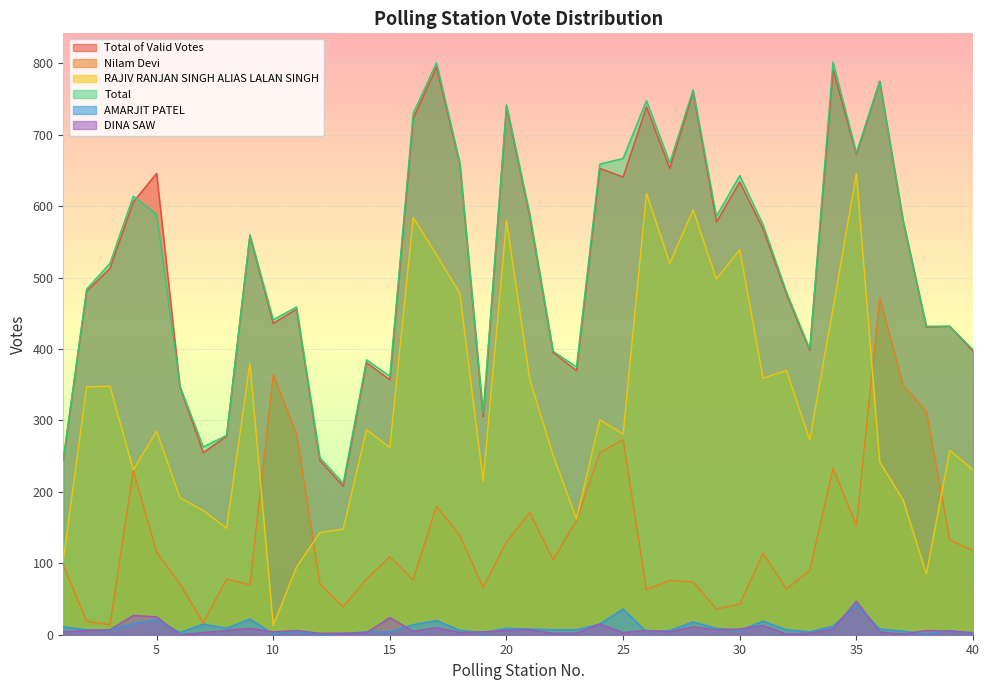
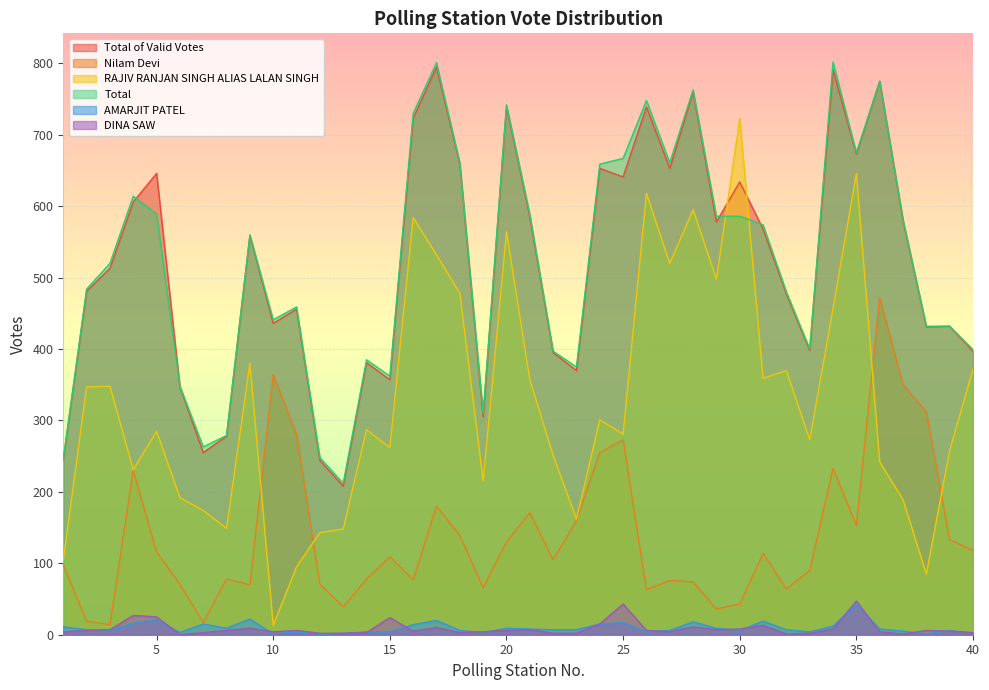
RAJIV RANJAN SINGH ALIAS LALAN SINGH, 20: 580 -> 560
AMARJIT PATEL, 25: 40 -> 20
DINA SAW, 25: 0 -> 40
RAJIV RANJAN SINGH ALIAS LALAN SINGH, 30: 540 -> 720
Total, 30: 640 -> 590
RAJIV RANJAN SINGH ALIAS LALAN SINGH, 40: 230 -> 370
